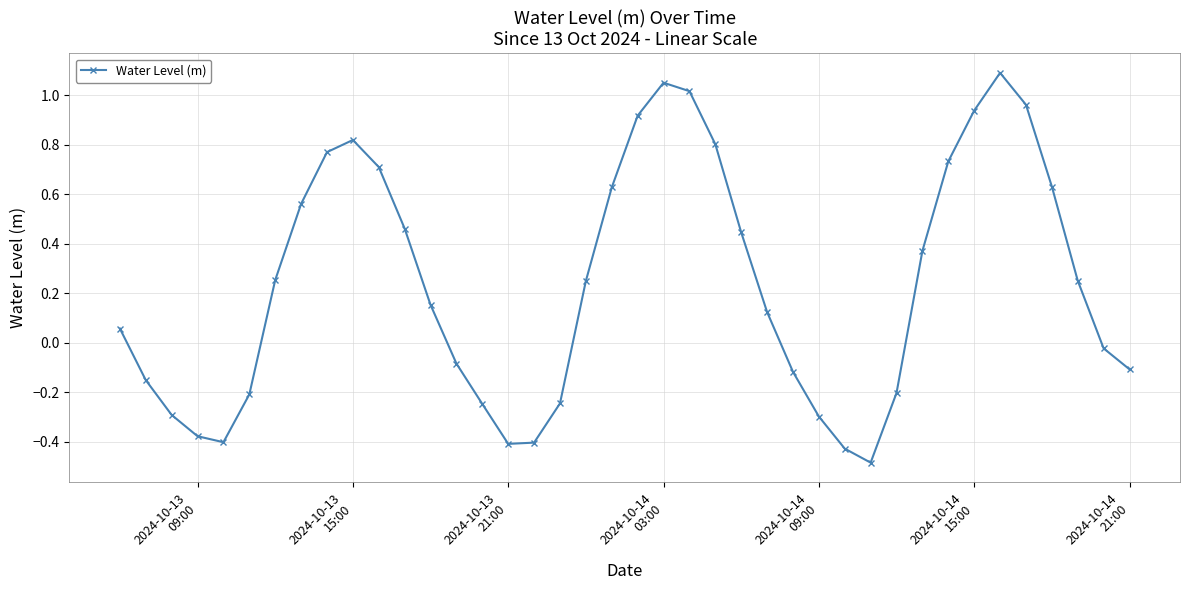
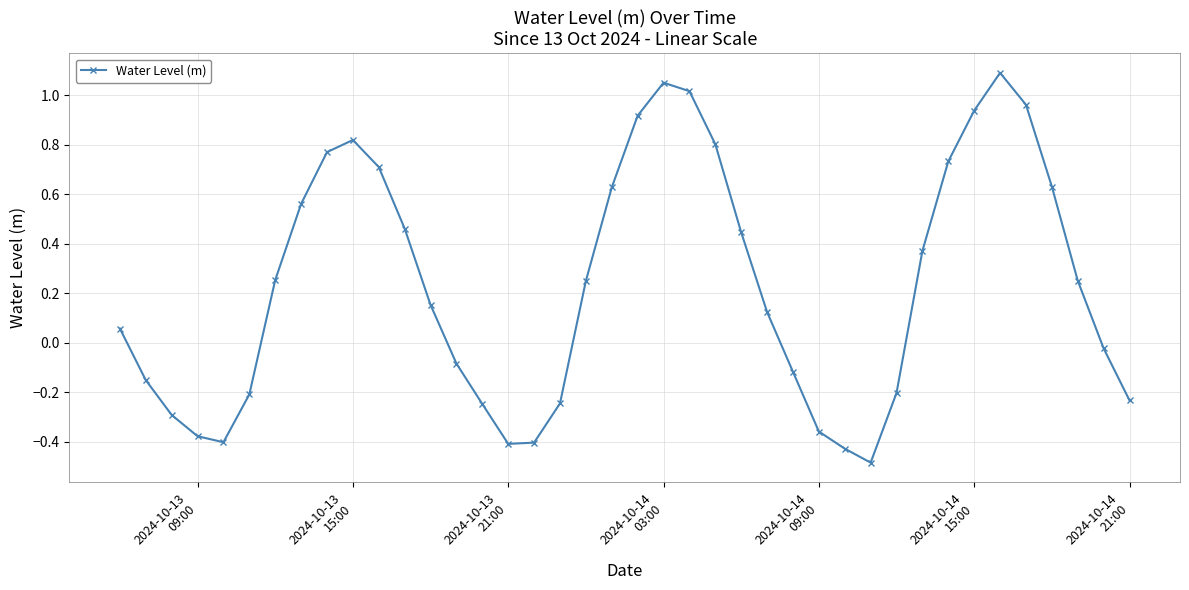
2024-10-14 09:00: -0.30 -> -0.36
2024-10-14 21:00: -0.11 -> -0.23
